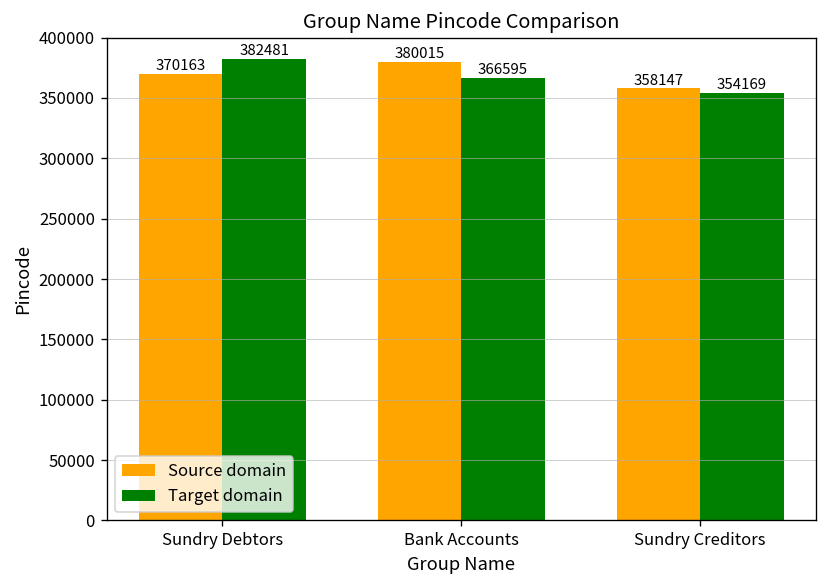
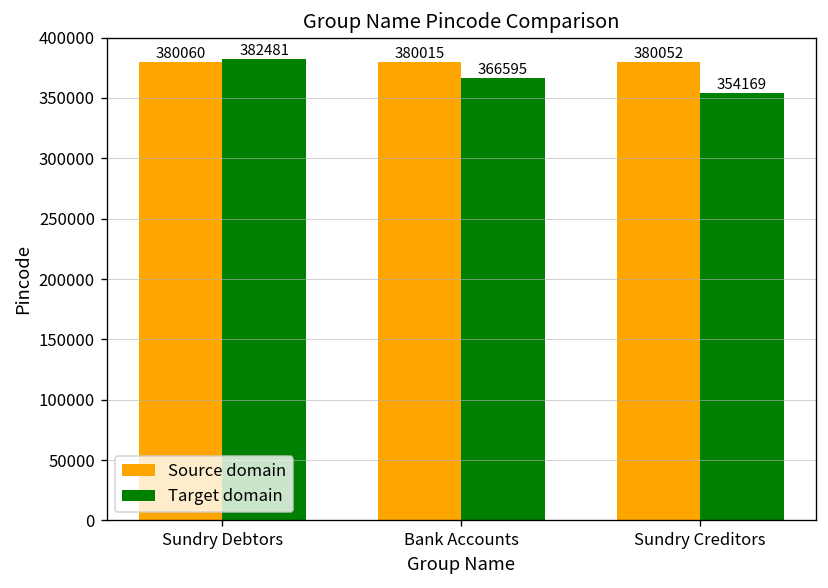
Source domain, Sundry Debtors: 370163 -> 380060
Source domain, Sundry Creditors: 358147 -> 380052
